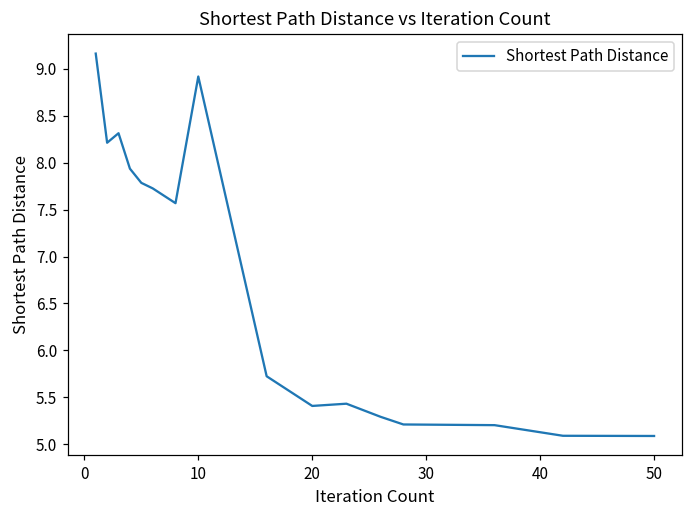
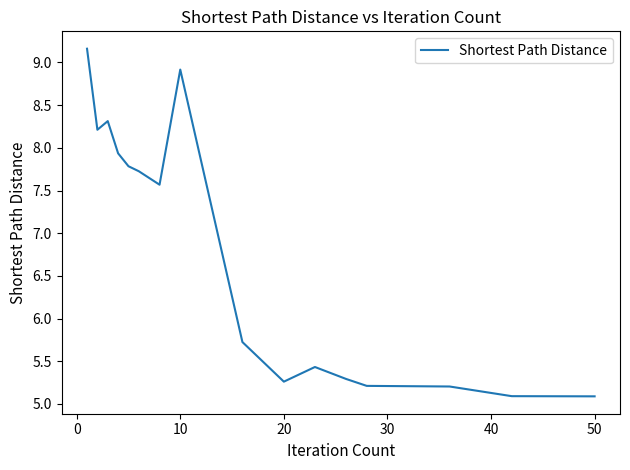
20: 5.4 -> 5.3
